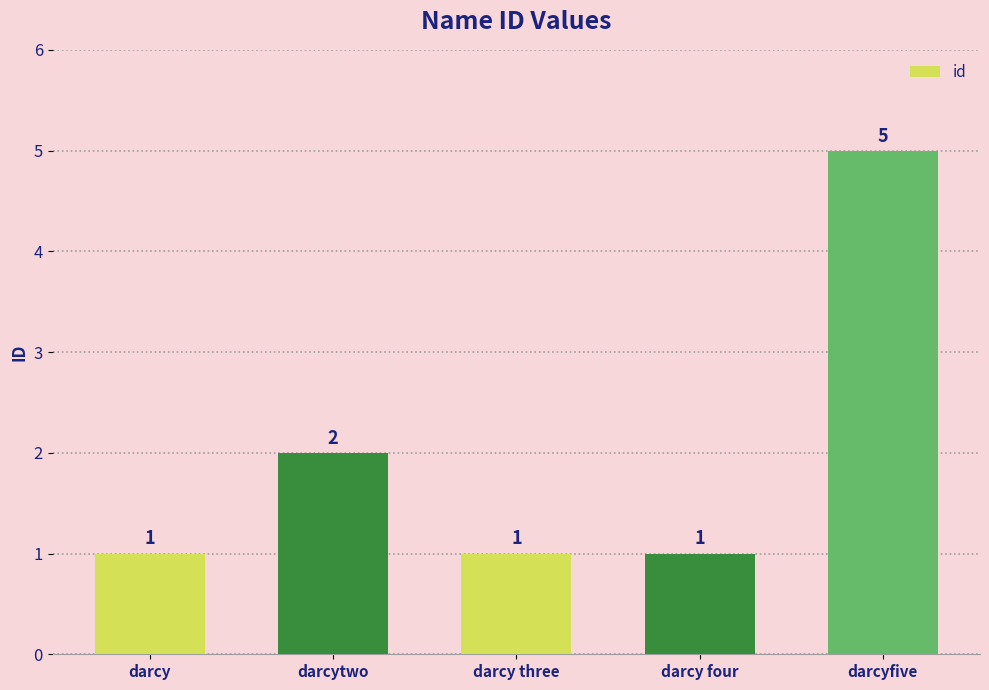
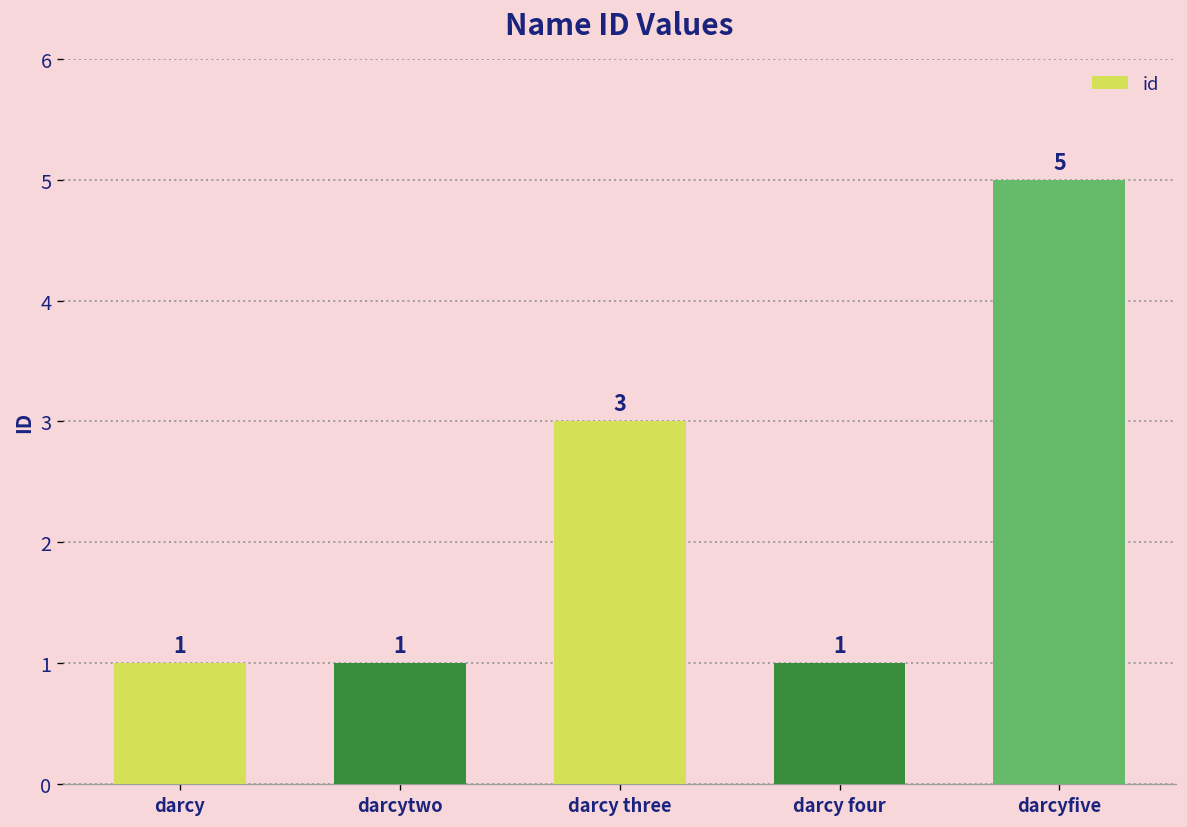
darcytwo: 2 -> 1
darcy three: 1 -> 3
